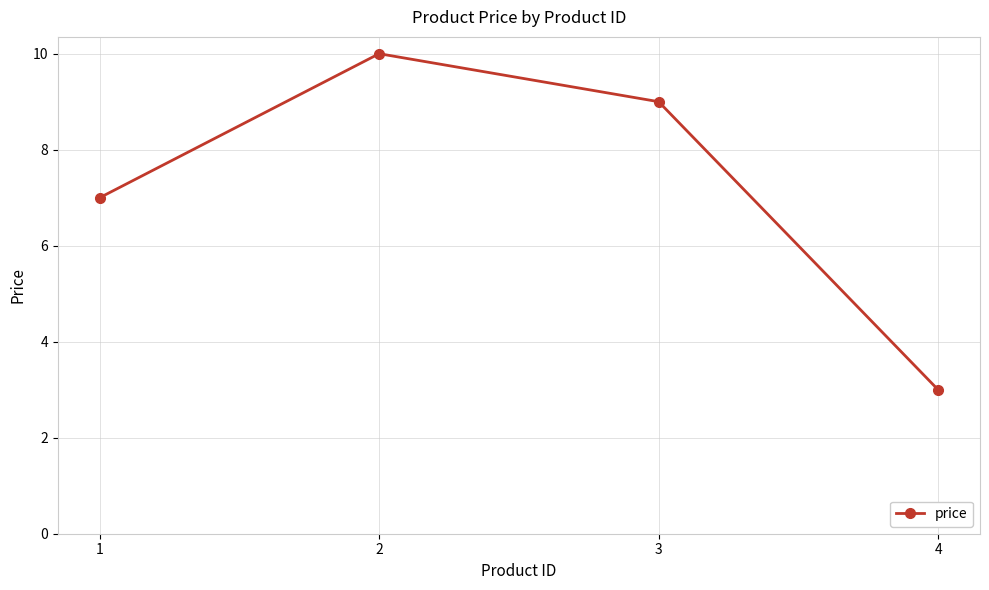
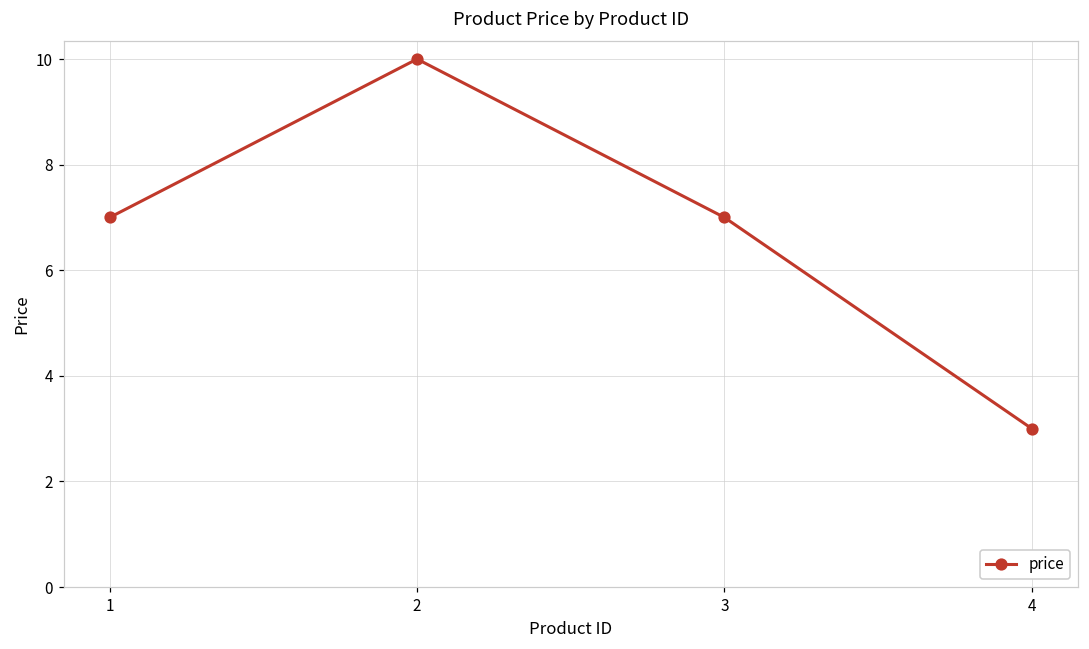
3: 9 -> 7
